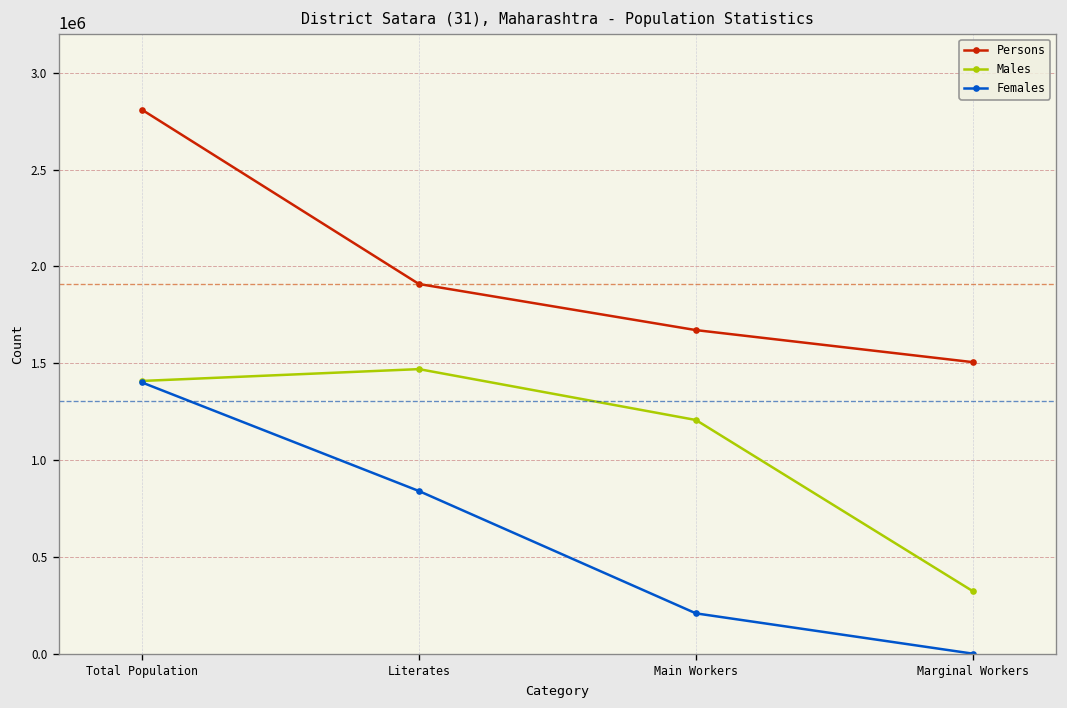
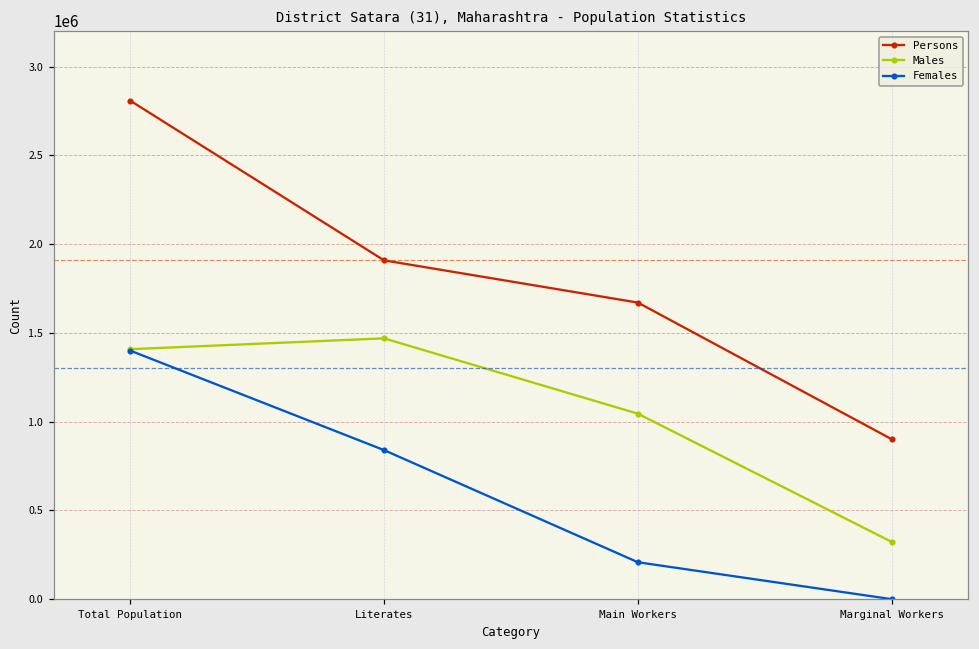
Males, Main Workers: 1210000 -> 1040000
Persons, Marginal Workers: 1510000 -> 900000
